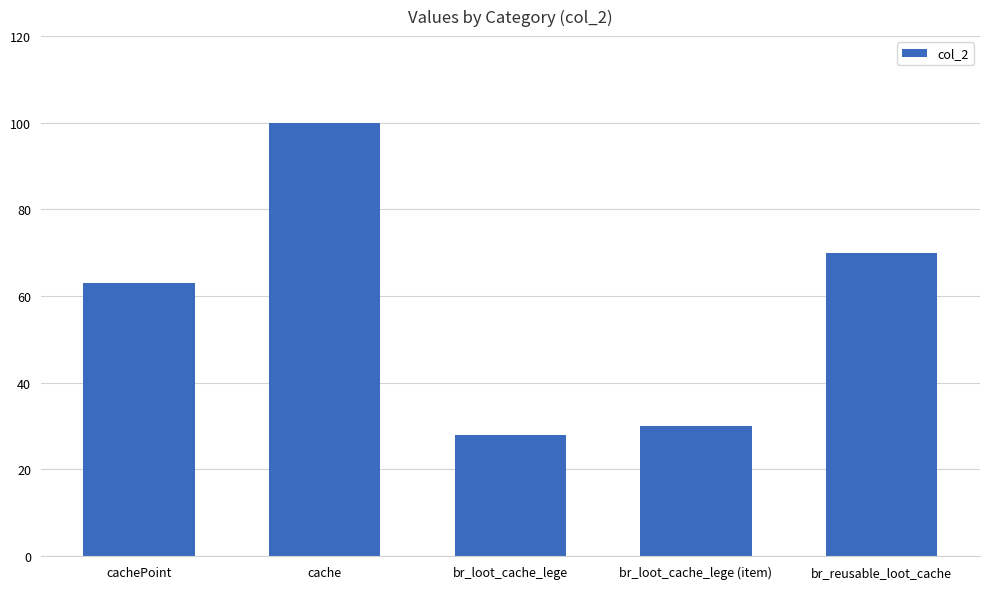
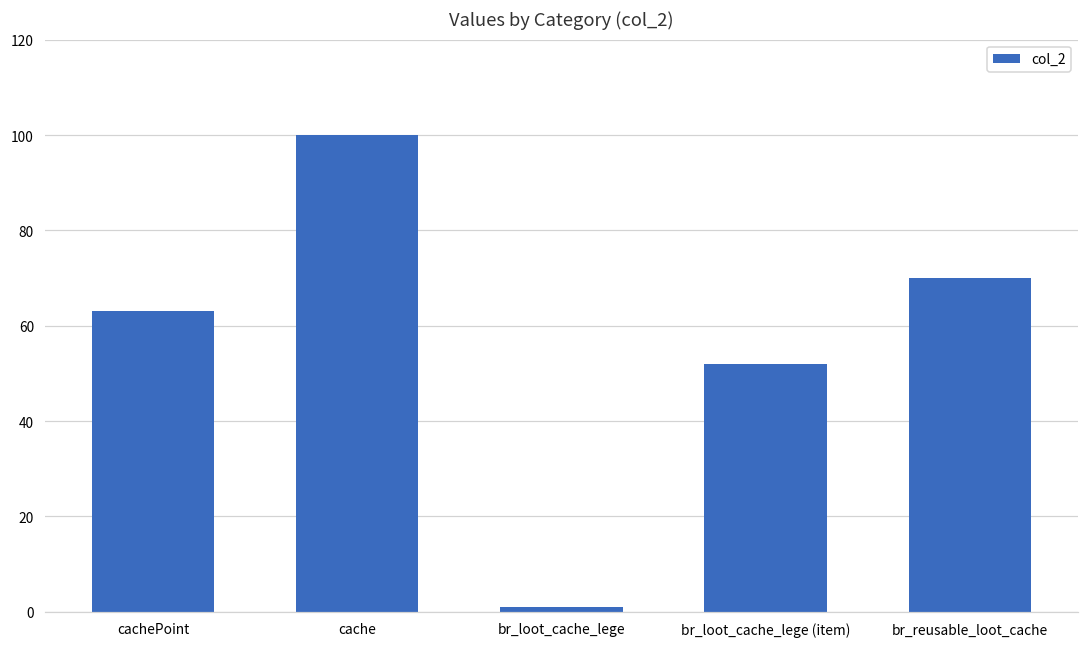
br_loot_cache_lege: 28 -> 1
br_loot_cache_lege (item): 30 -> 52
